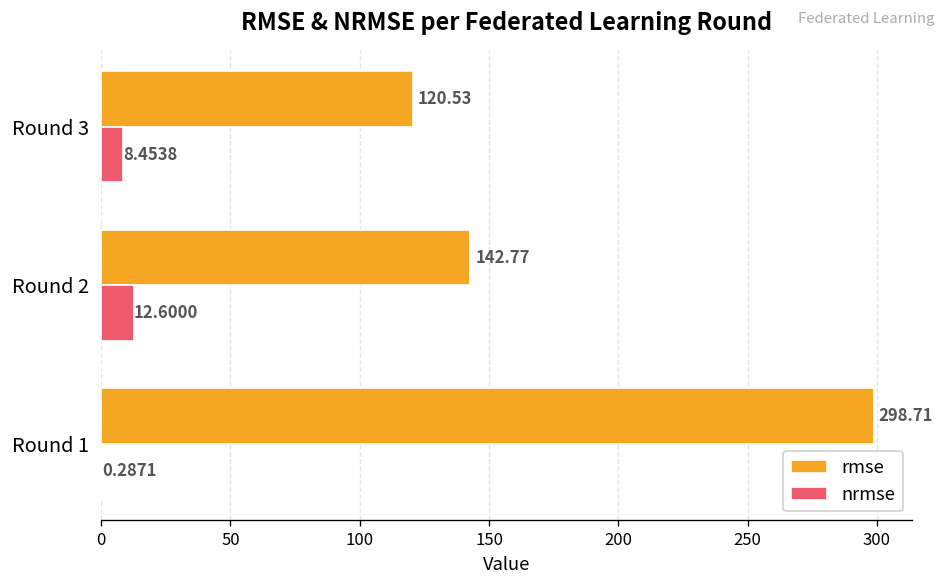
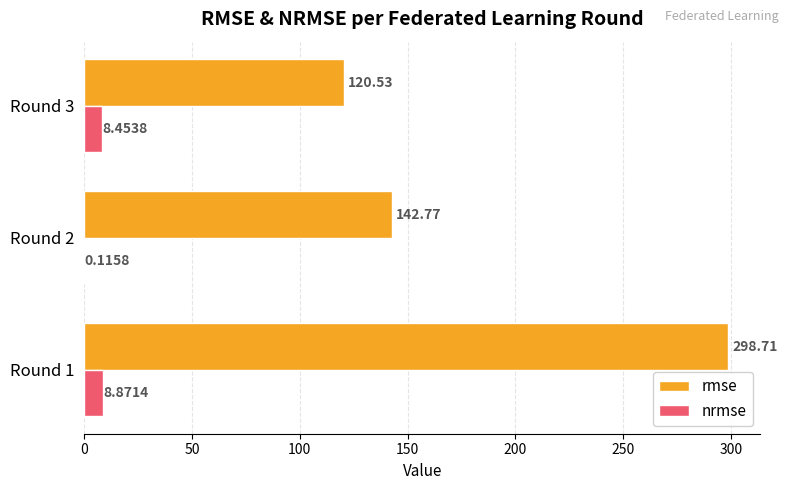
nrmse, Round 2: 12.6000 -> 0.1158
nrmse, Round 1: 0.2871 -> 8.8714
